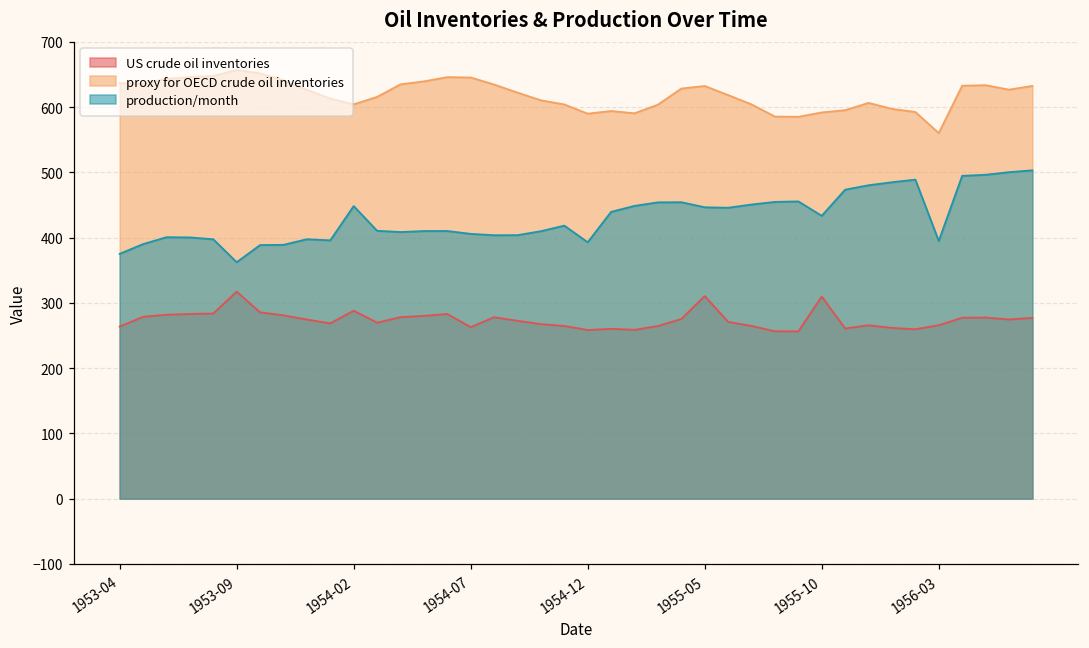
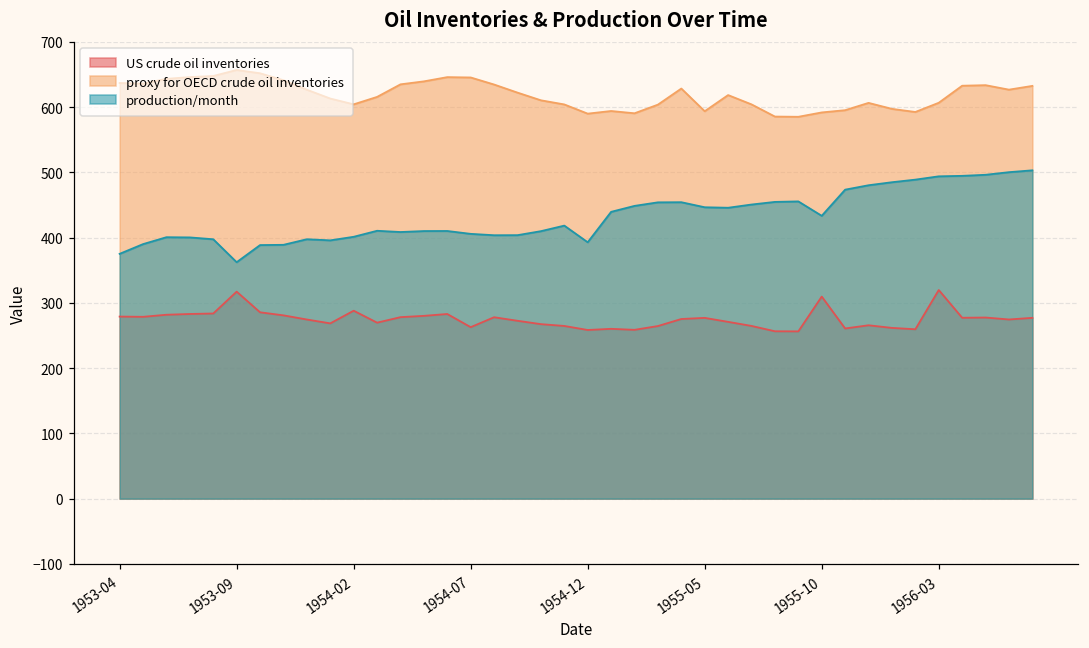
US crude oil inventories, 1953-04: 260 -> 280
production/month, 1954-02: 450 -> 400
US crude oil inventories, 1955-05: 310 -> 280
proxy for OECD crude oil inventories, 1955-05: 630 -> 590
US crude oil inventories, 1956-03: 270 -> 320
proxy for OECD crude oil inventories, 1956-03: 560 -> 610
production/month, 1956-03: 390 -> 490
